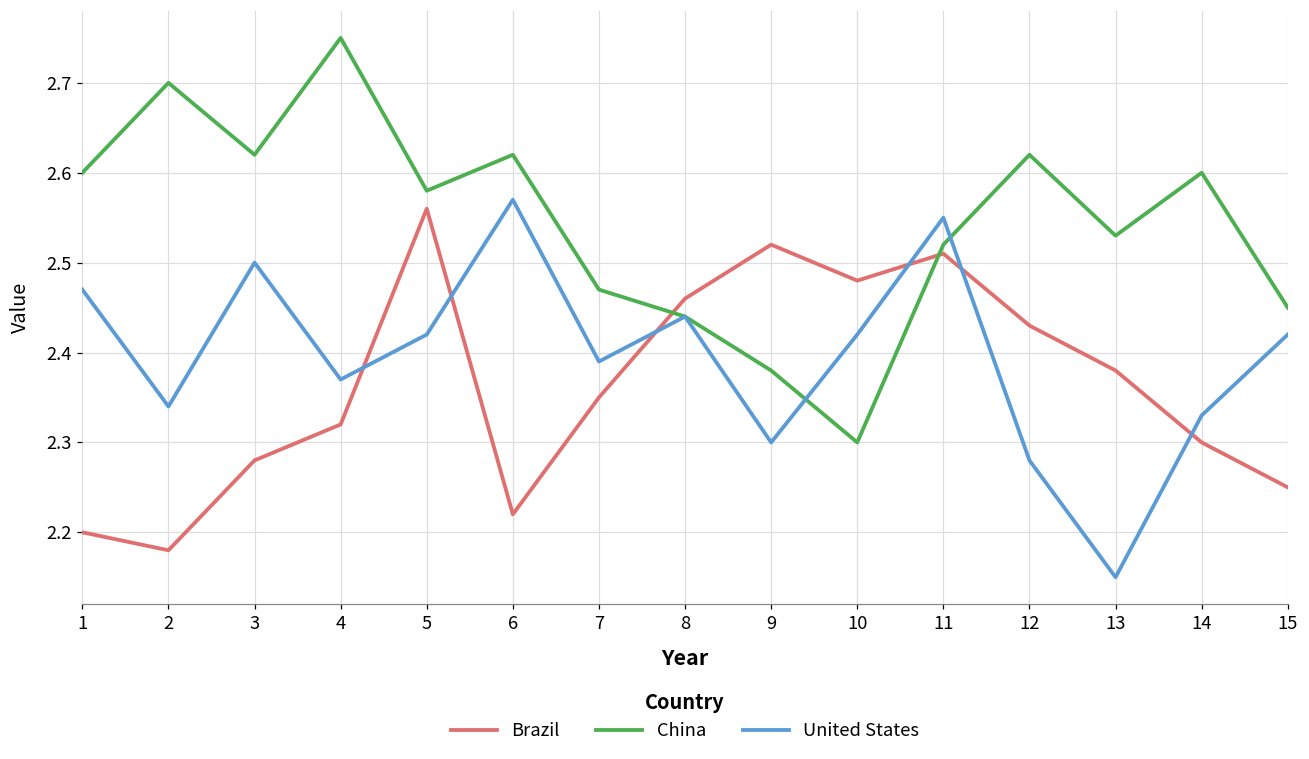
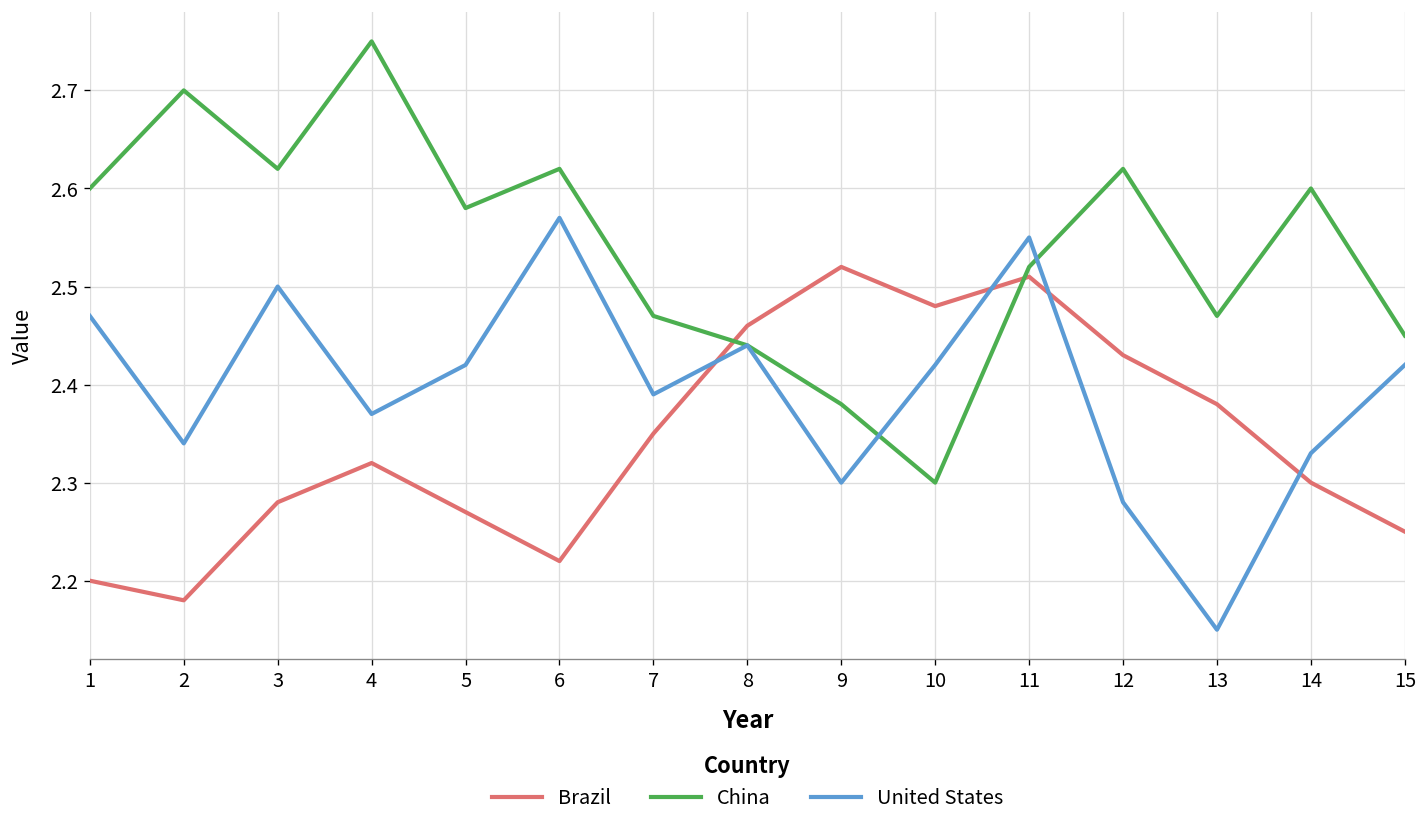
Brazil, 5: 2.56 -> 2.27
China, 13: 2.53 -> 2.47
